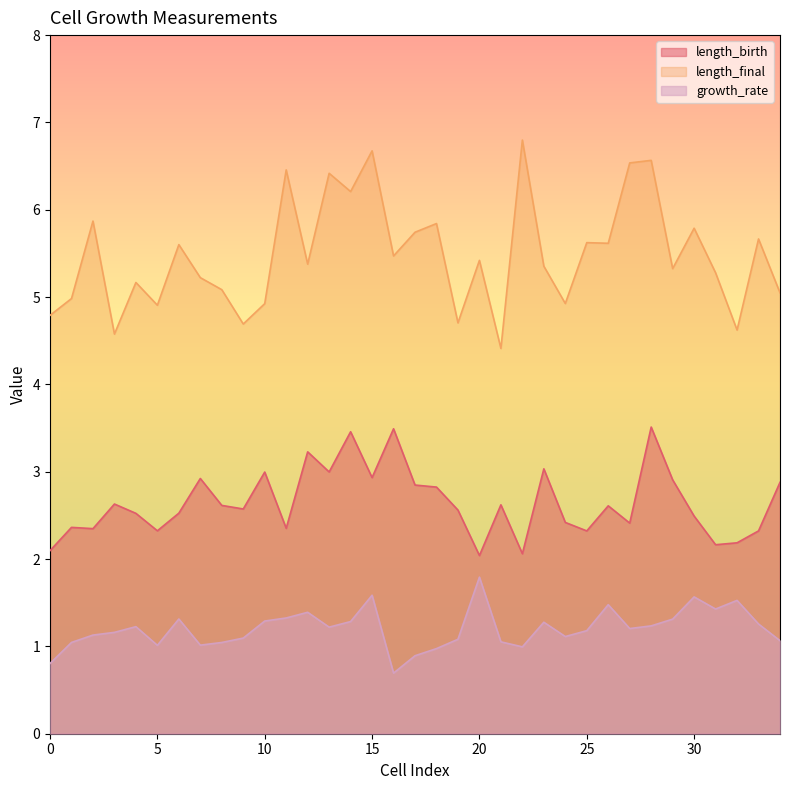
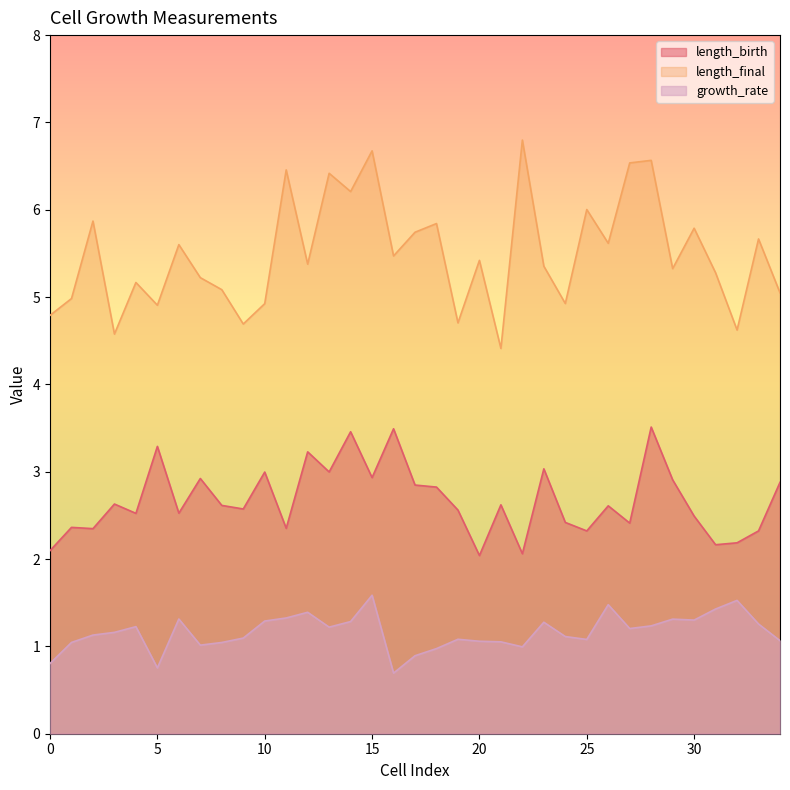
length_birth, 5: 2.3 -> 3.3
growth_rate, 5: 1.0 -> 0.8
growth_rate, 20: 1.8 -> 1.1
length_final, 25: 5.6 -> 6.0
growth_rate, 25: 1.2 -> 1.1
growth_rate, 30: 1.6 -> 1.3
